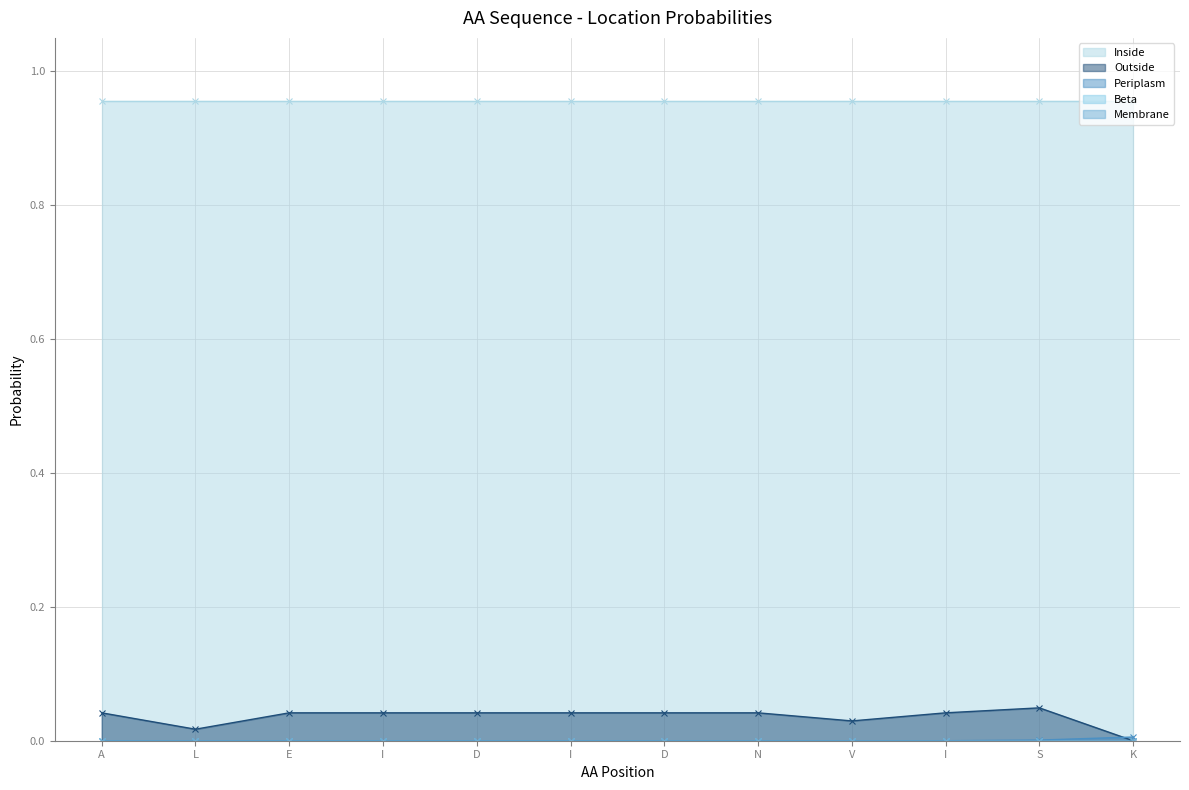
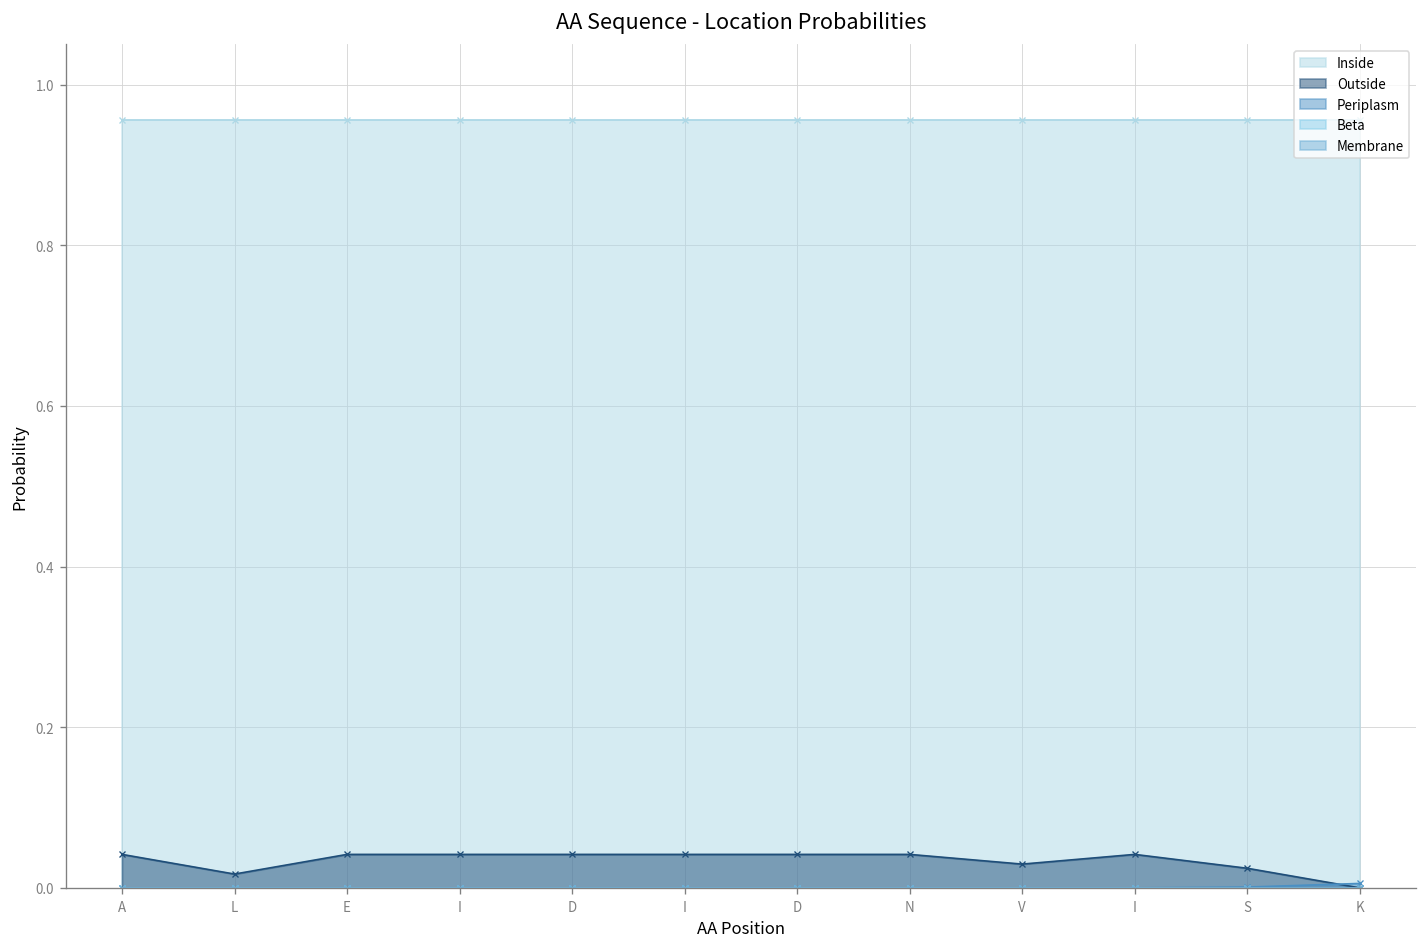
Outside, S: 0.05 -> 0.02
